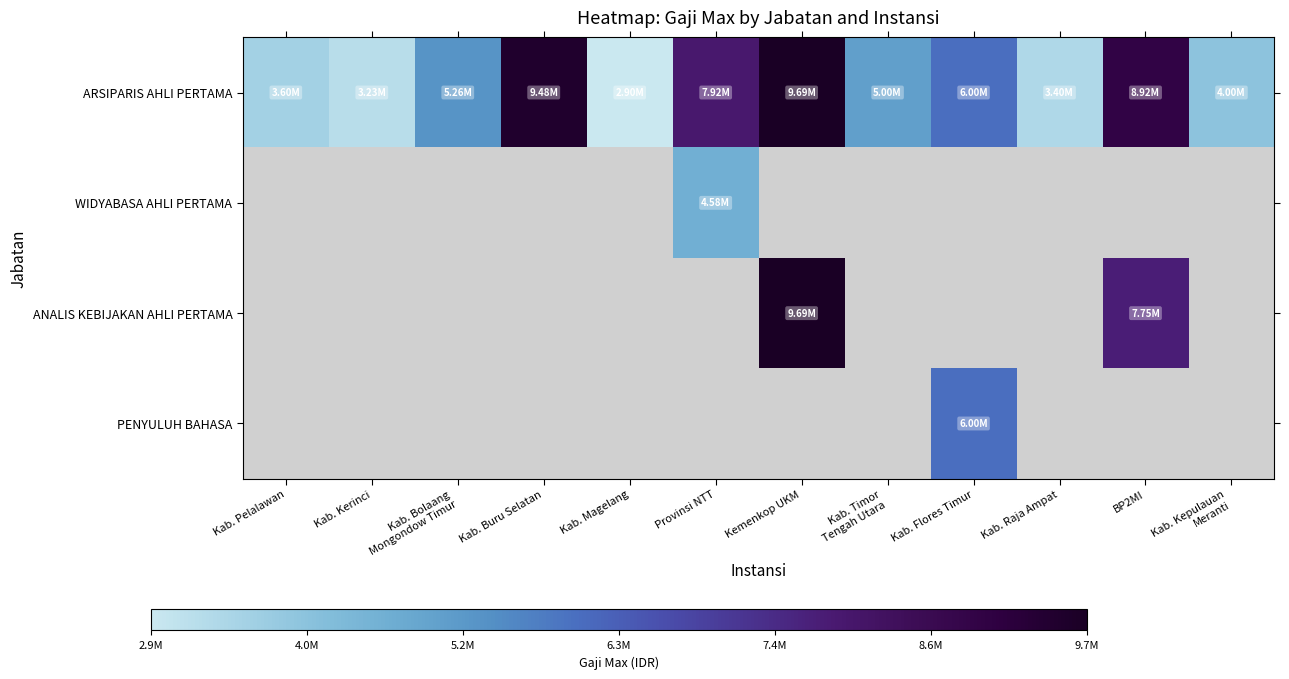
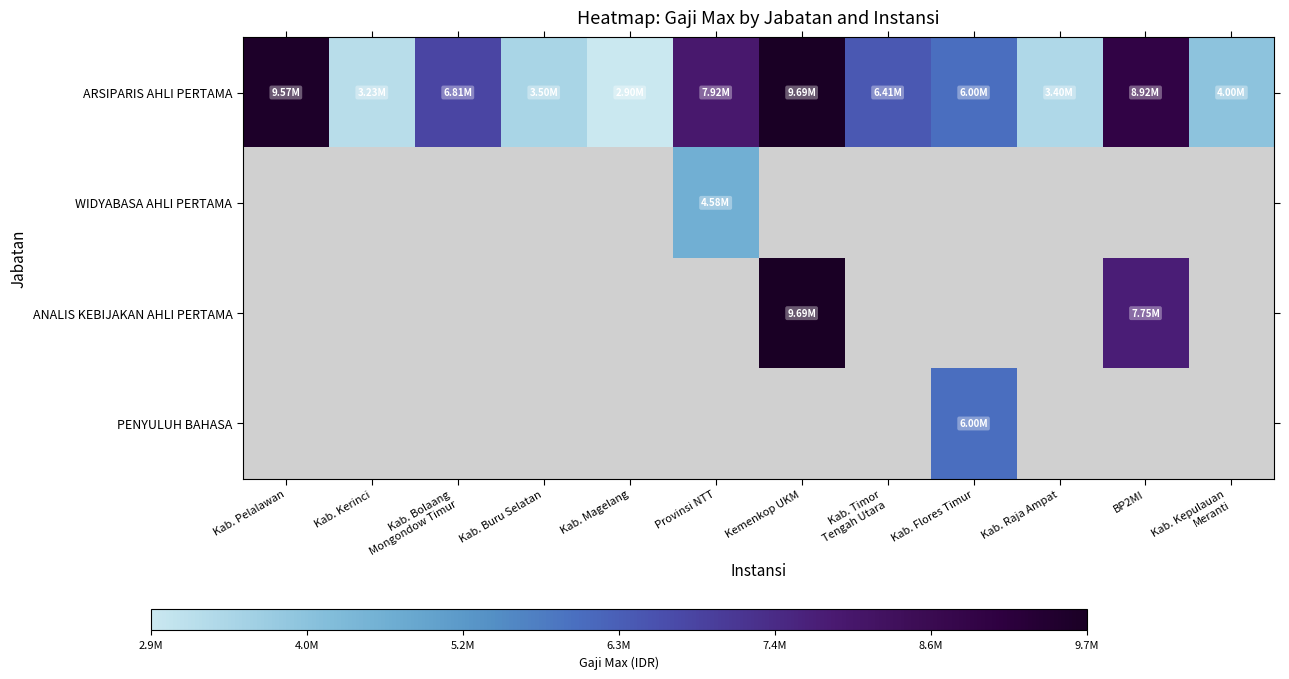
ARSIPARIS AHLI PERTAMA, Kab. Pelalawan: 3.60M -> 9.57M
ARSIPARIS AHLI PERTAMA, Kab. Bolaang Mongondow Timur: 5.26M -> 6.81M
ARSIPARIS AHLI PERTAMA, Kab. Buru Selatan: 9.48M -> 3.50M
ARSIPARIS AHLI PERTAMA, Kab. Timor Tengah Utara: 5.00M -> 6.41M
